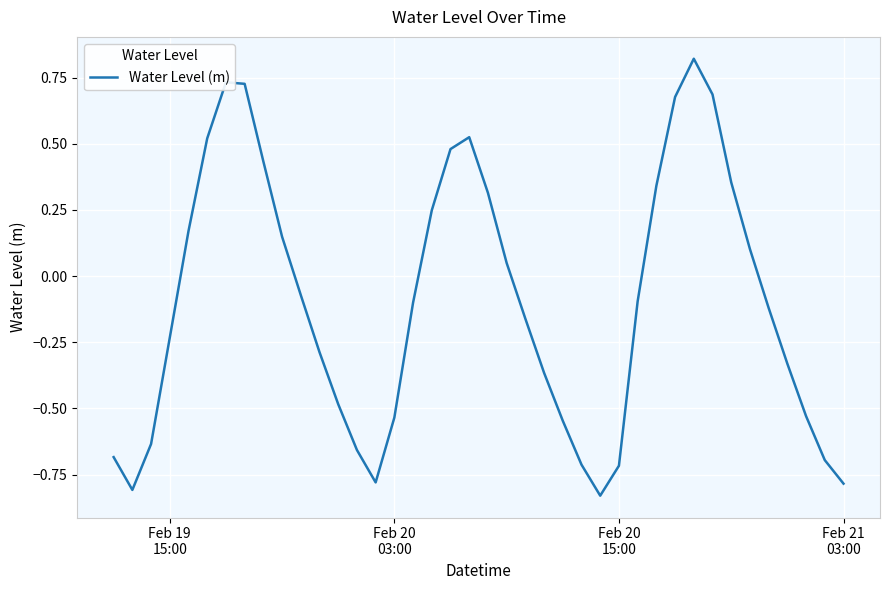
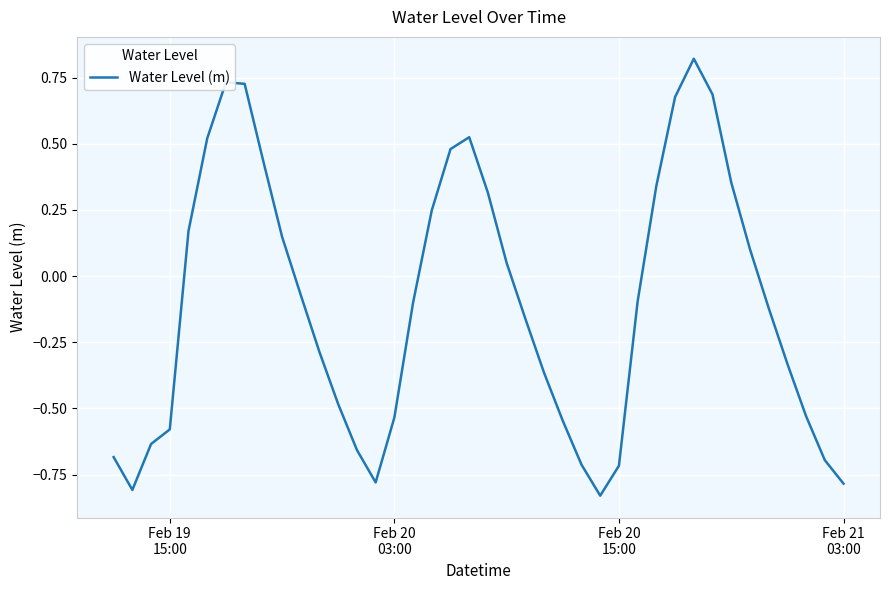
Feb 19 15:00: -0.23 -> -0.58
